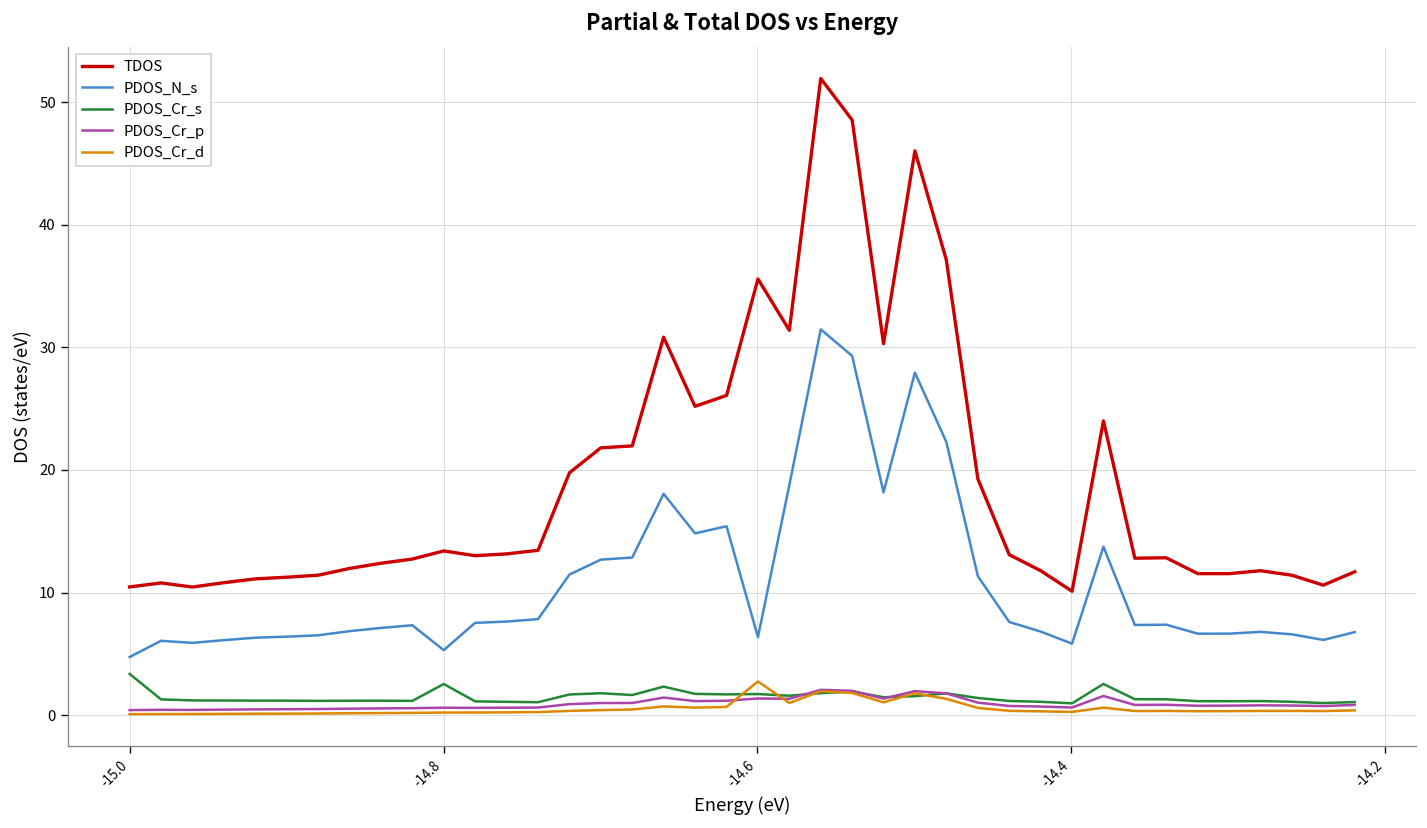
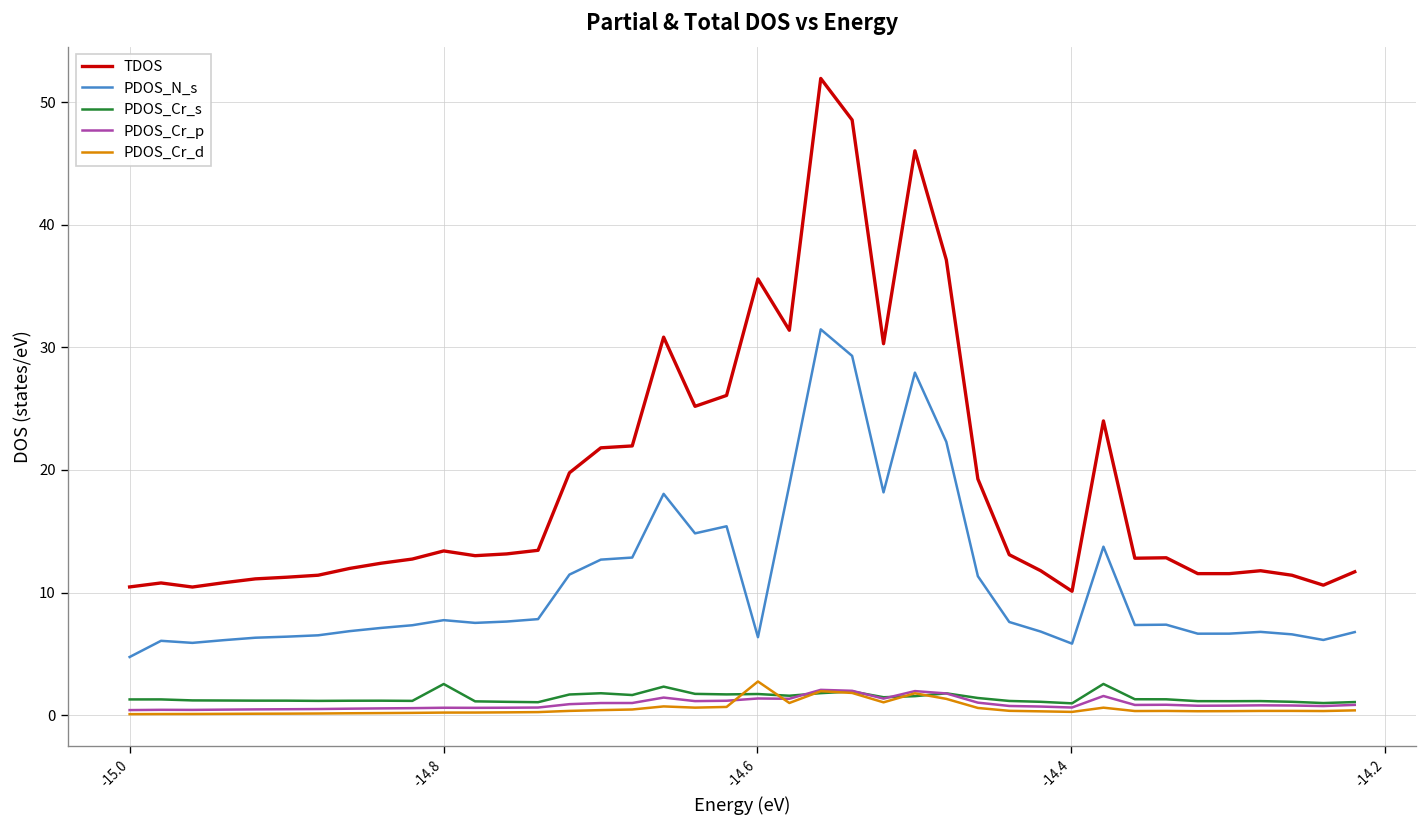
PDOS_Cr_s, -15.0: 3.4 -> 1.3
PDOS_N_s, -14.8: 5.3 -> 7.8
